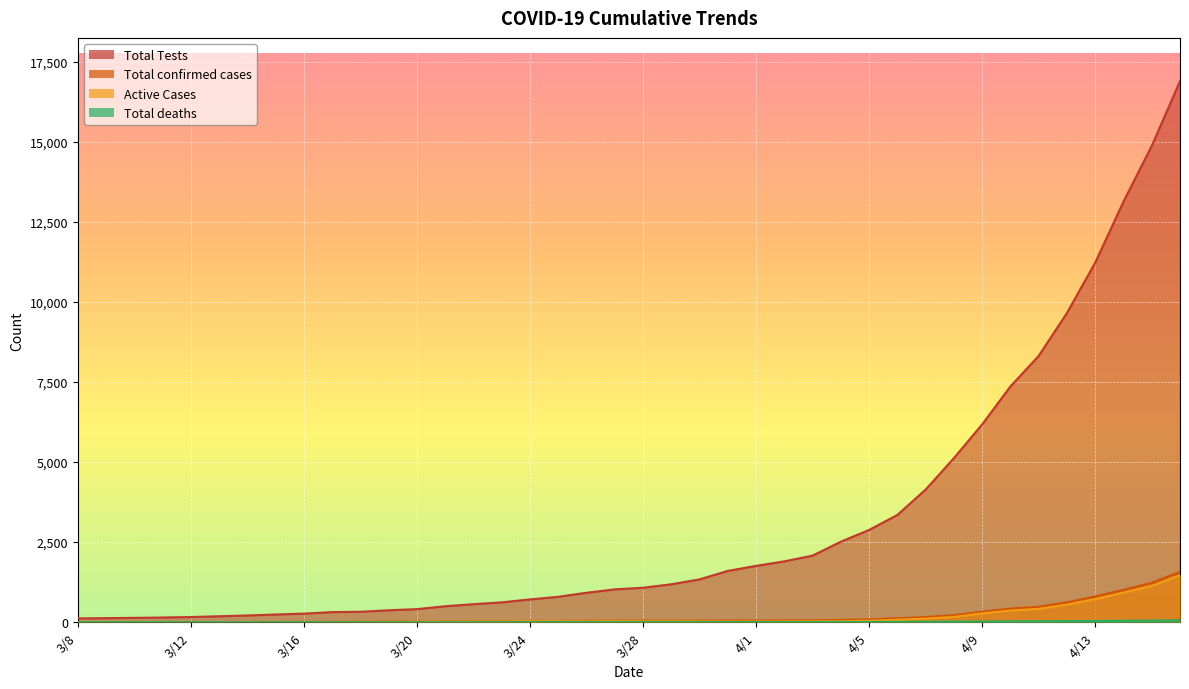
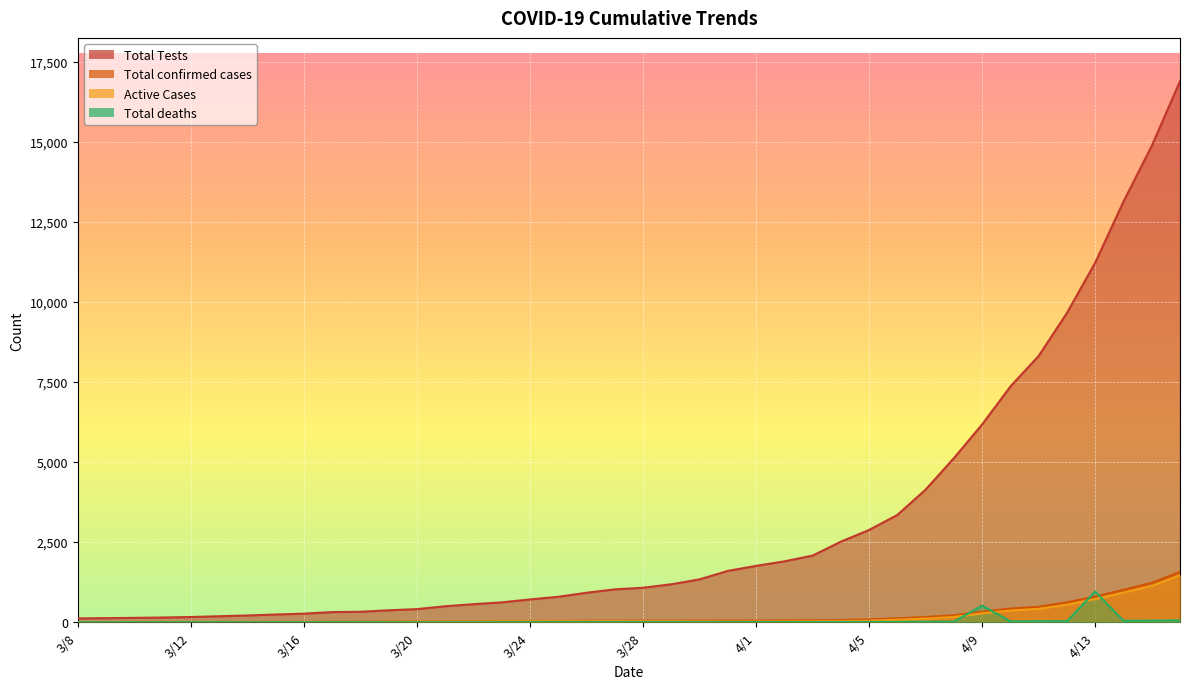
Total deaths, 4/9: 0 -> 500
Total deaths, 4/13: 0 -> 1,000
